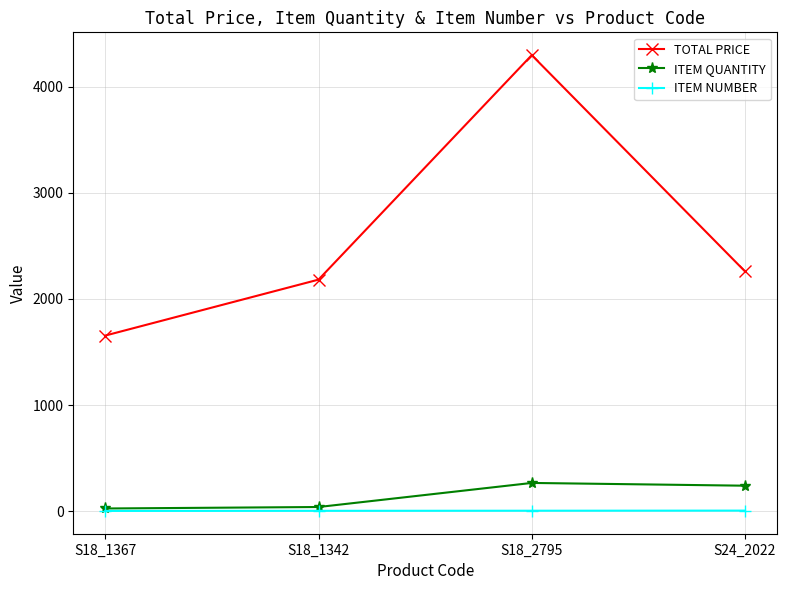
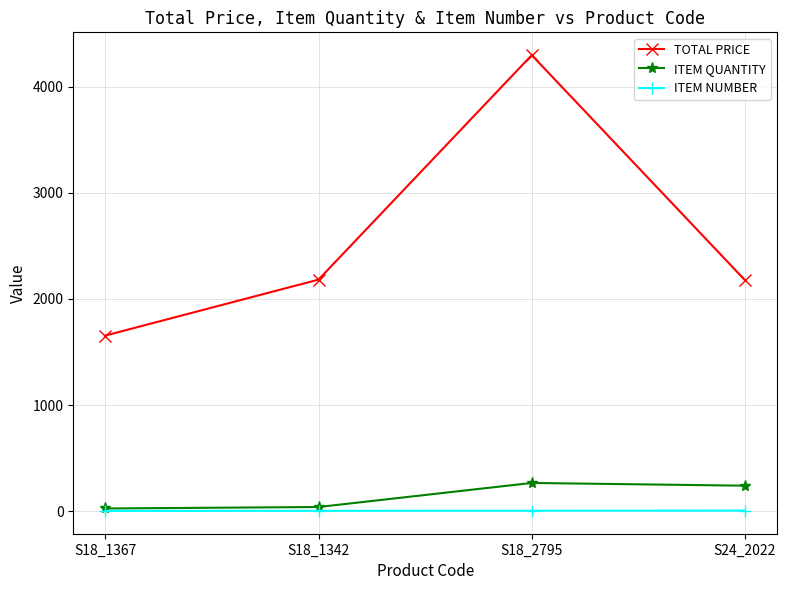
TOTAL PRICE, S24_2022: 2260 -> 2180
